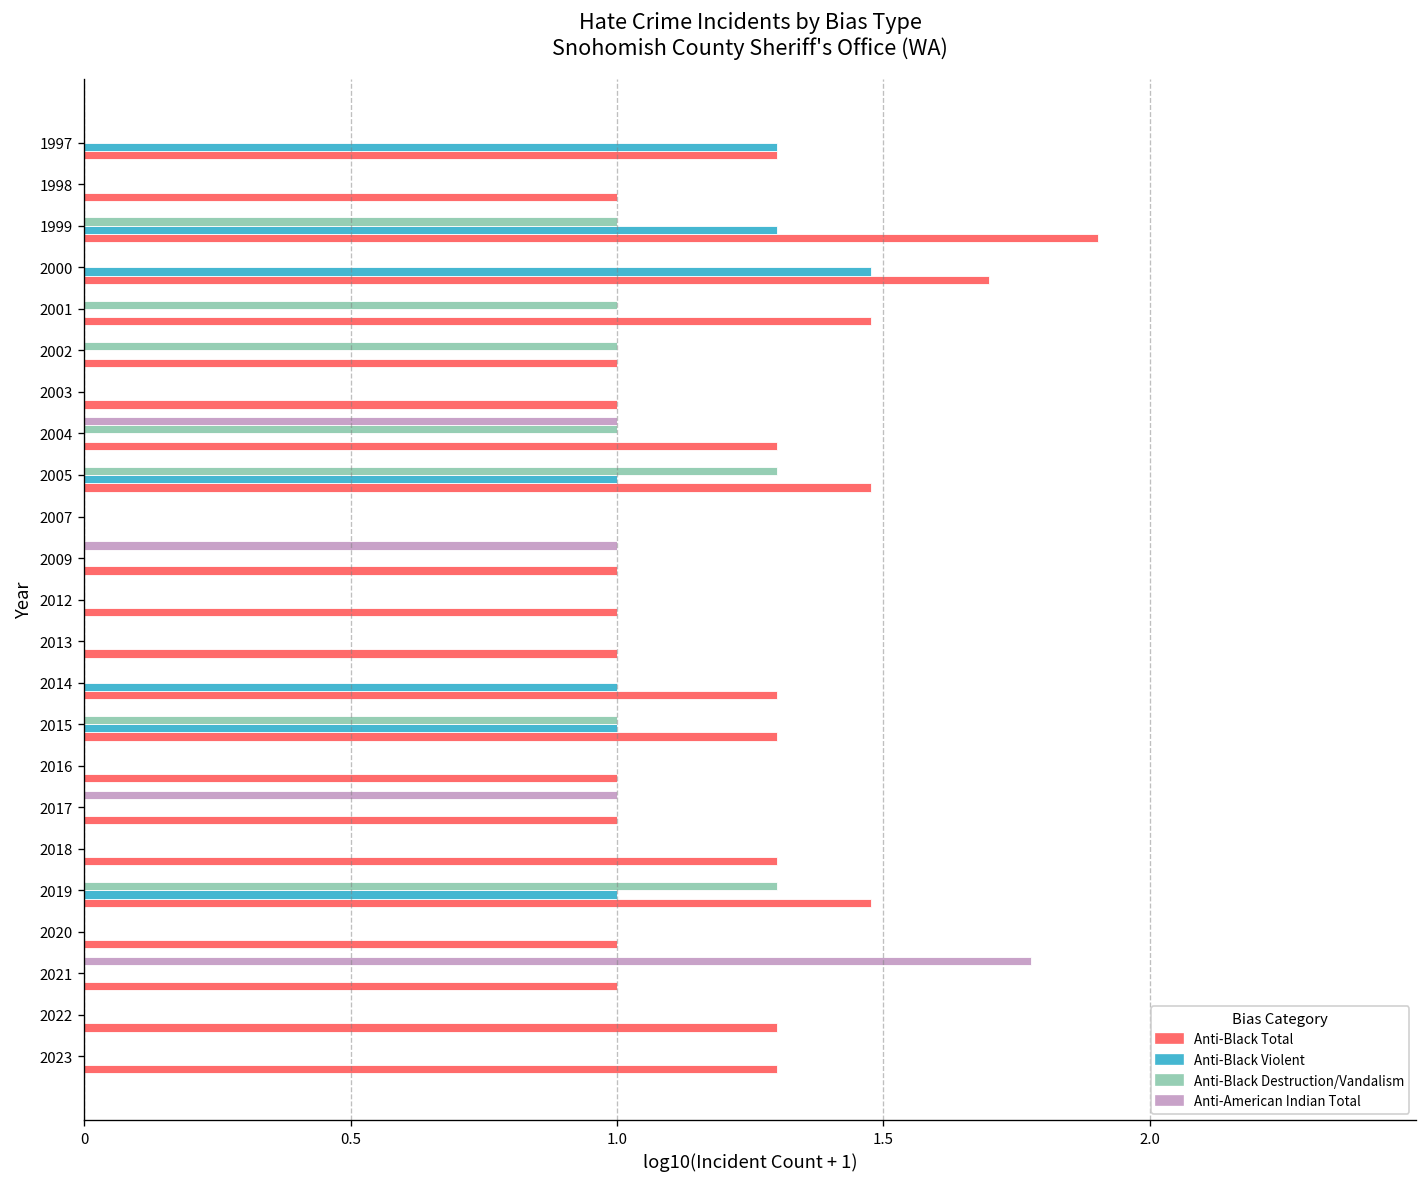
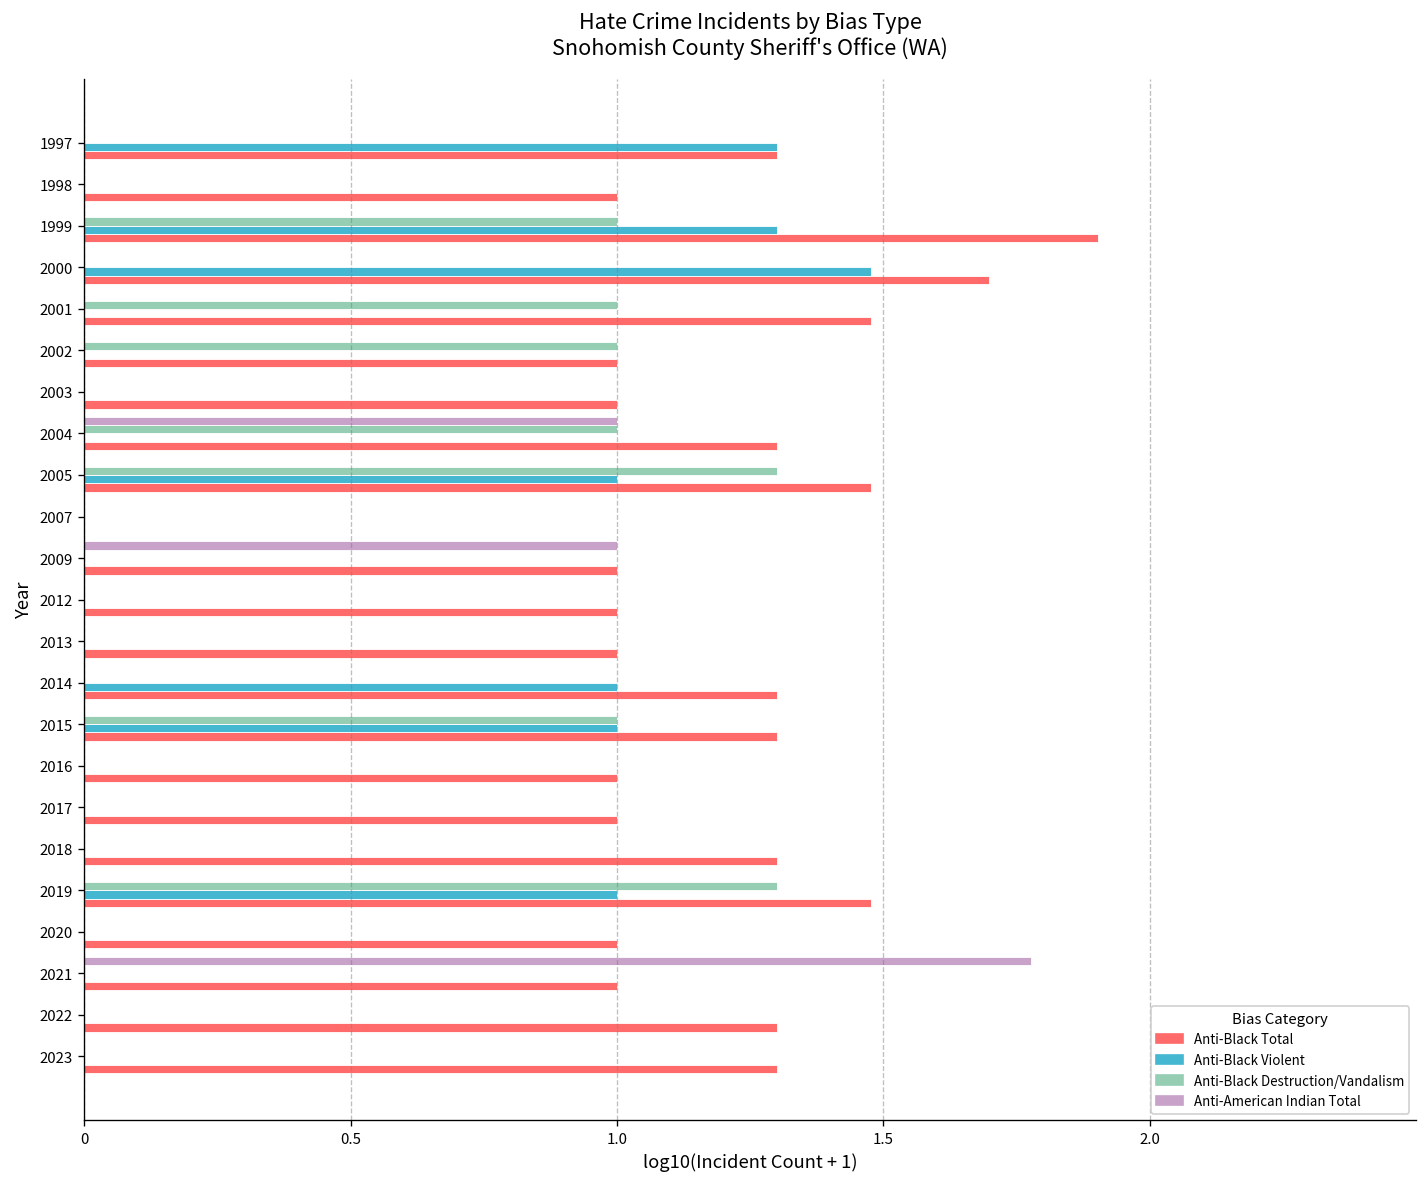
Anti-American Indian Total, 2017: 1 -> 0
